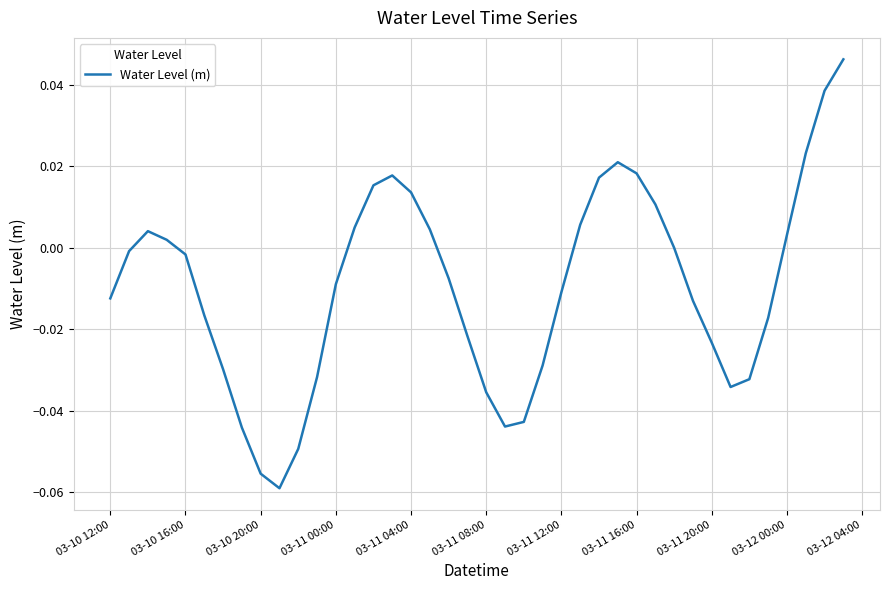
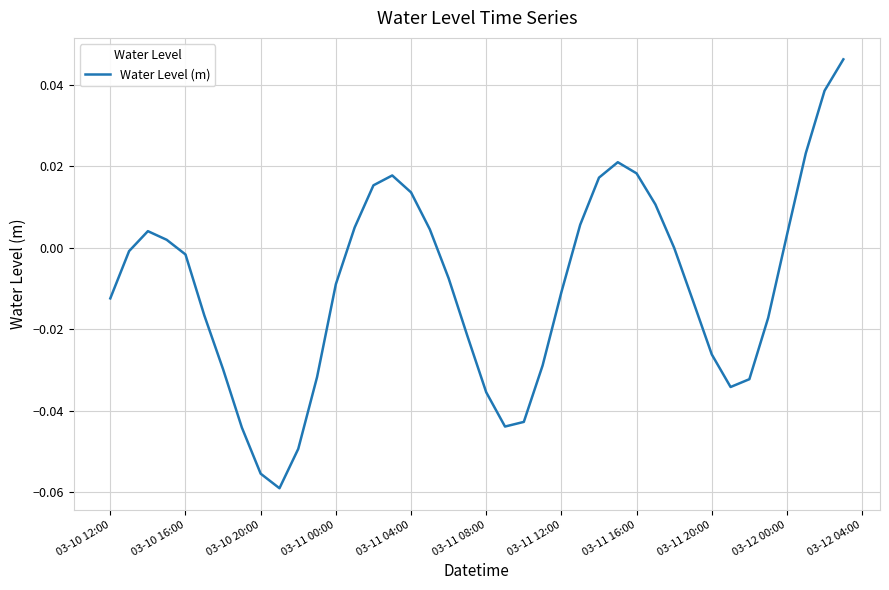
03-11 20:00: -0.023 -> -0.026
